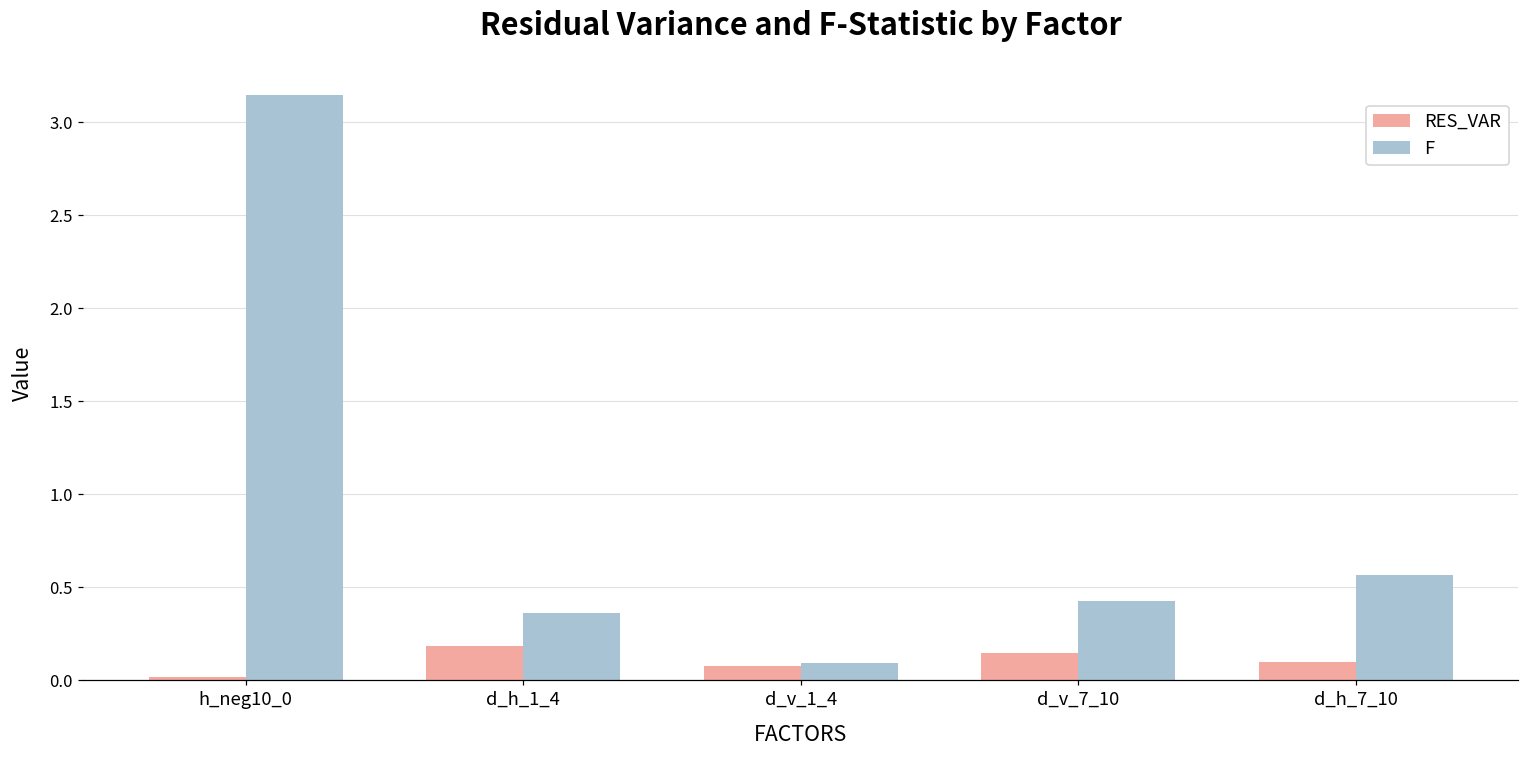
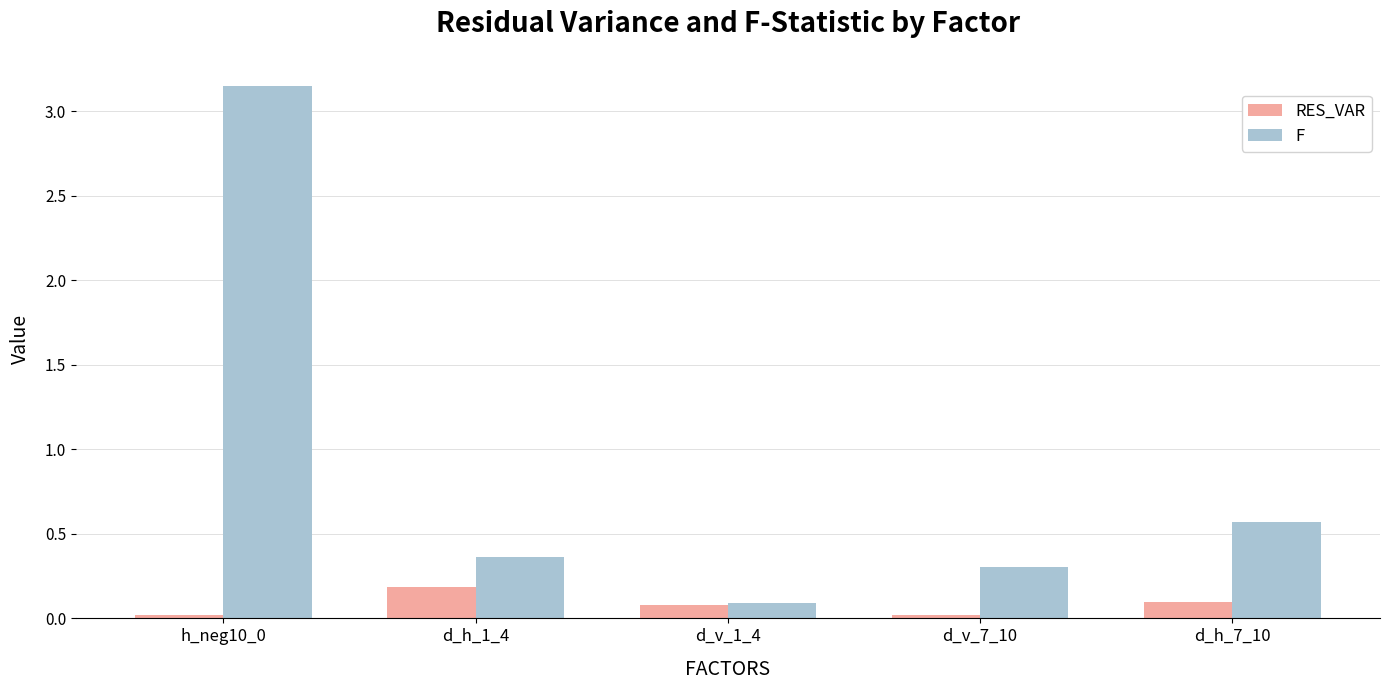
RES_VAR, d_v_7_10: 0.15 -> 0.02
F, d_v_7_10: 0.43 -> 0.30
